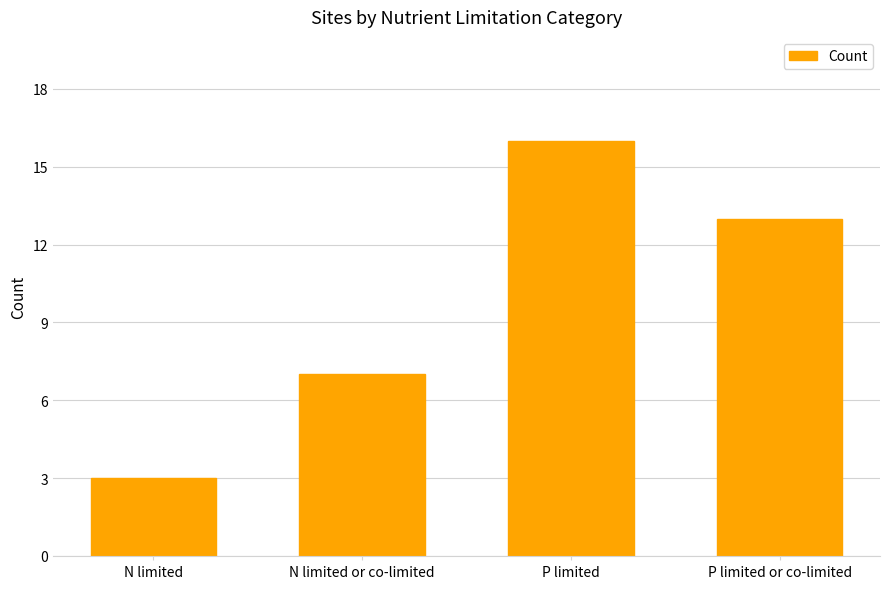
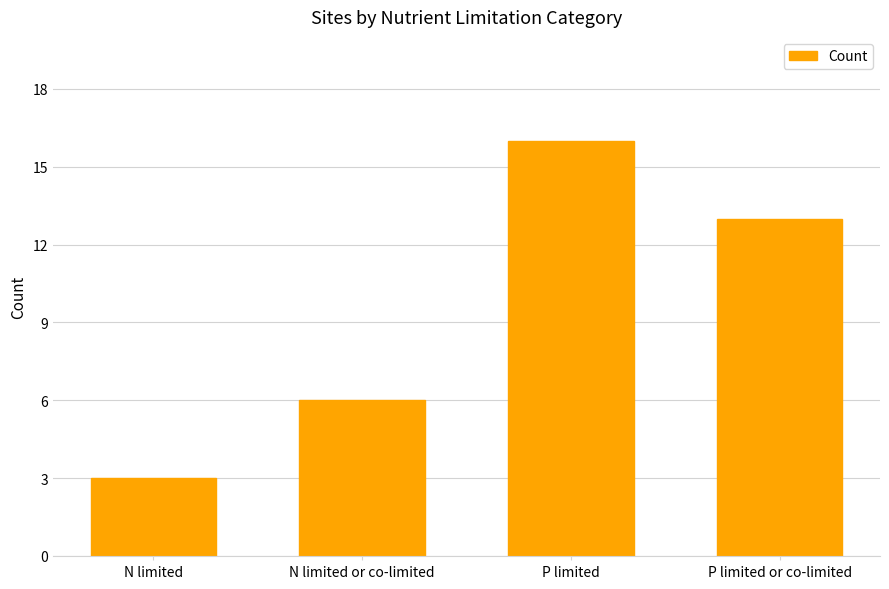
N limited or co-limited: 7 -> 6
